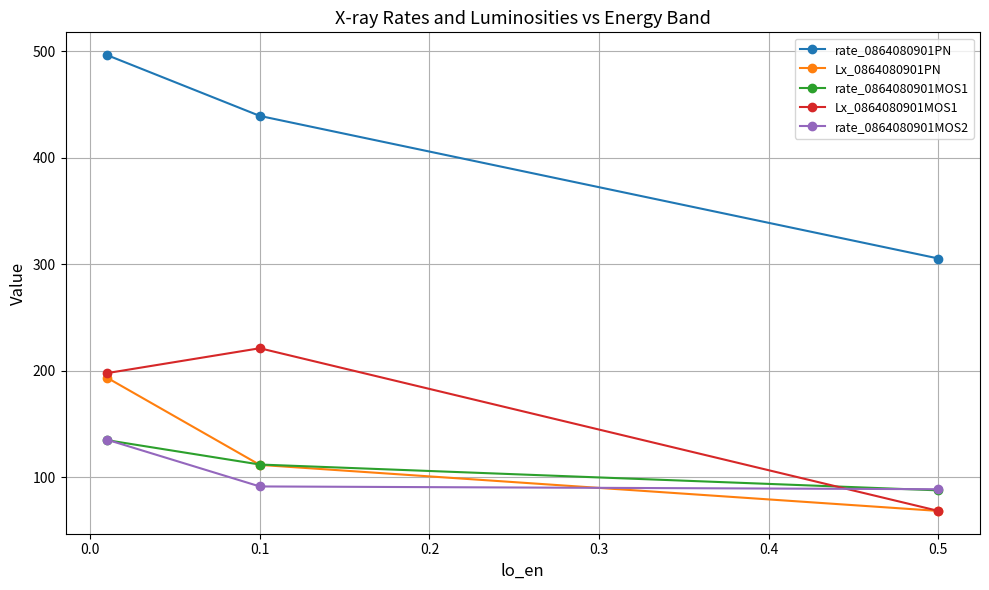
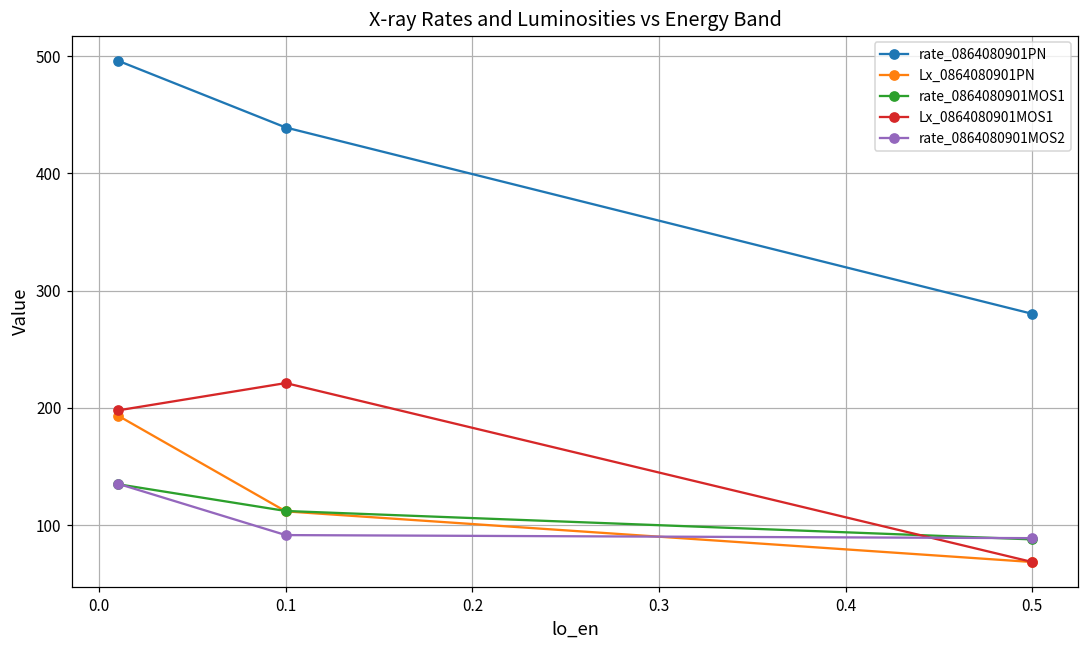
rate_0864080901PN, 0.5: 305 -> 280
